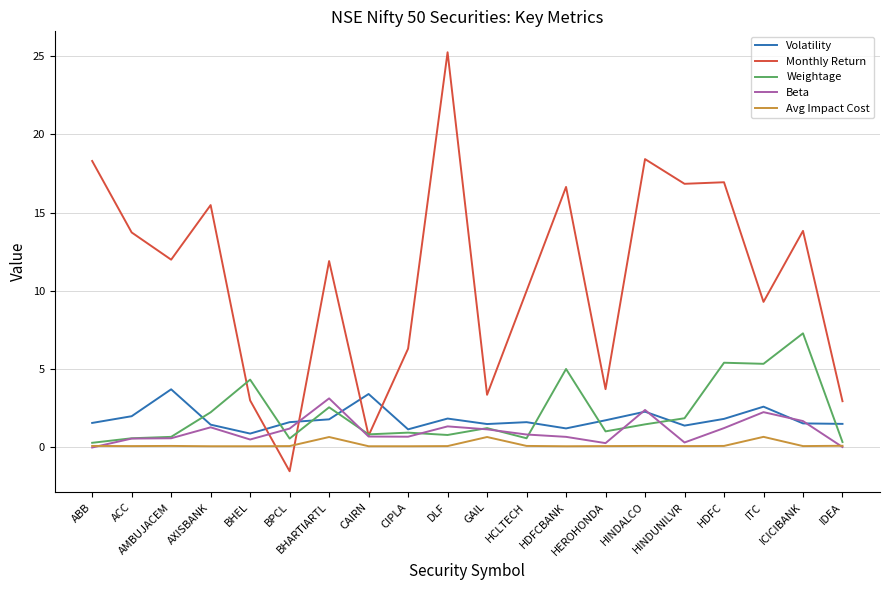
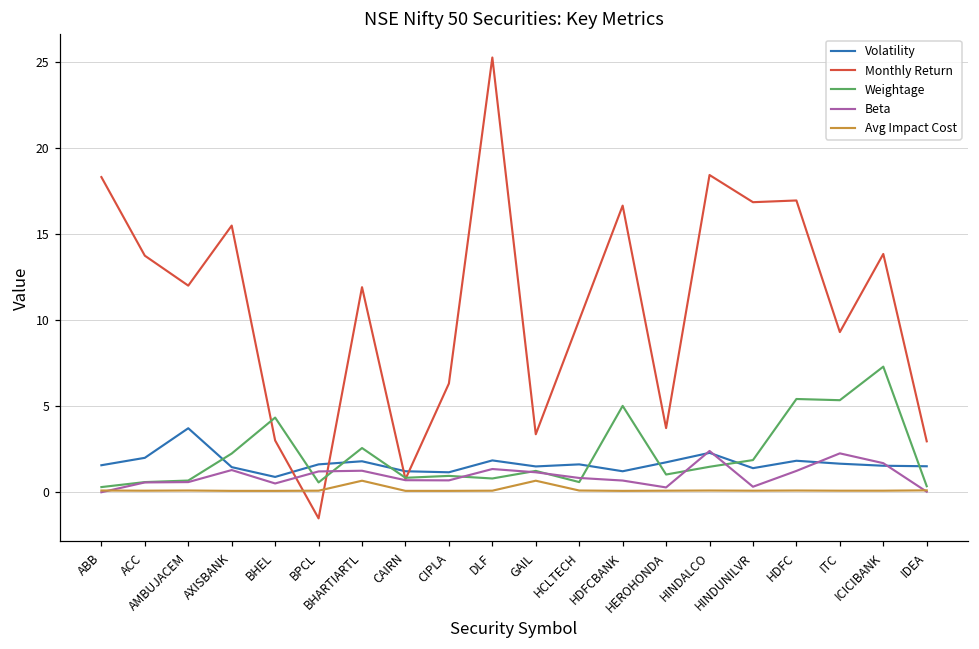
Beta, BHARTIARTL: 3.1 -> 1.2
Volatility, CAIRN: 3.4 -> 1.2
Volatility, ITC: 2.6 -> 1.6
Avg Impact Cost, ITC: 0.7 -> 0.1
